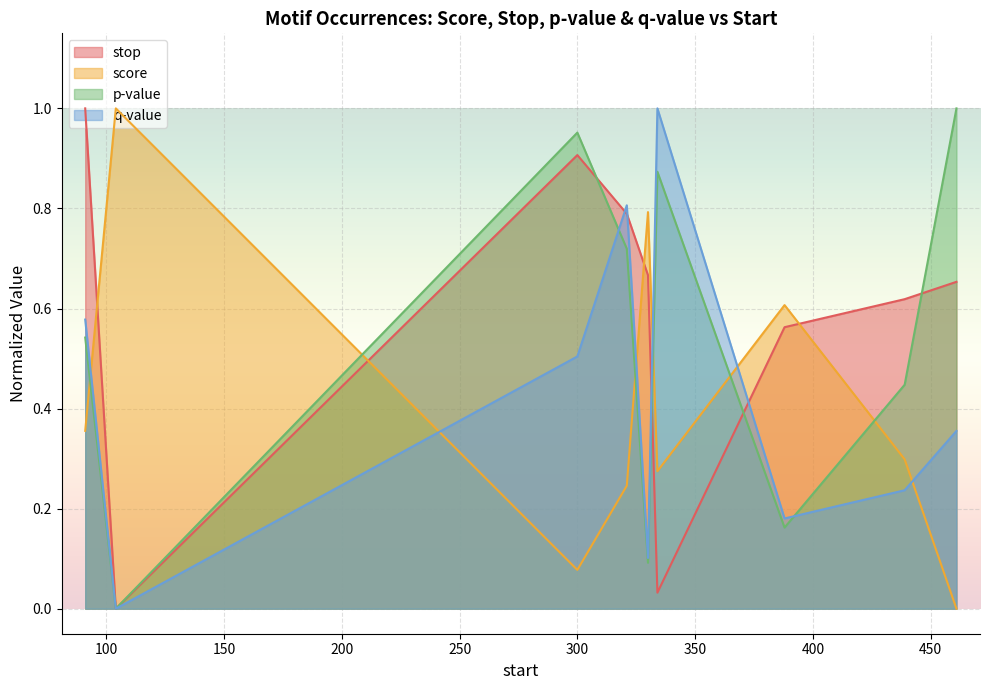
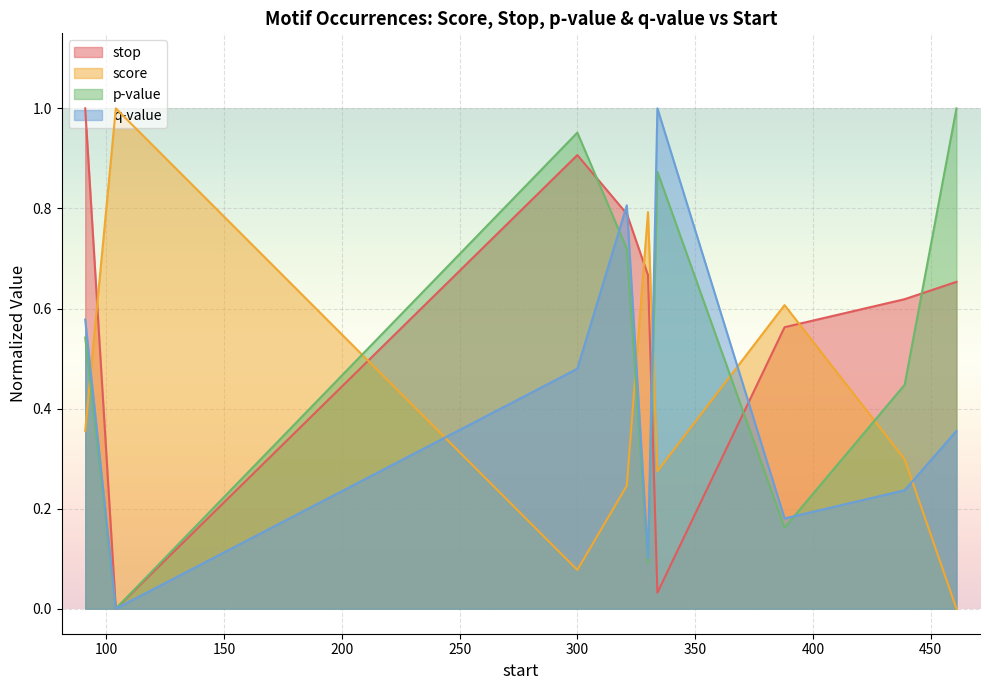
q-value, 300: 0.50 -> 0.48
